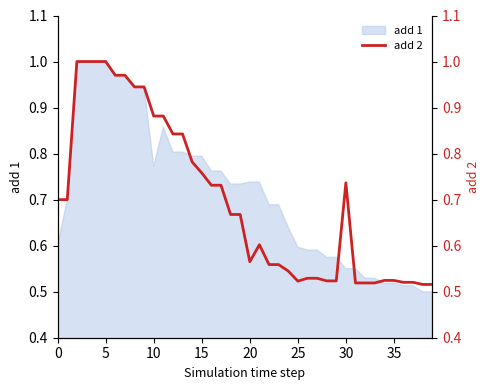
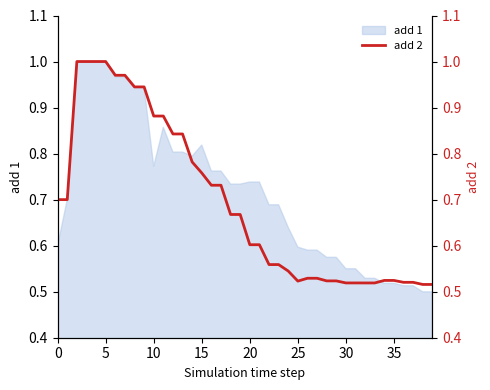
add 1, 15: 0.79 -> 0.82
add 2, 20: 0.57 -> 0.60
add 2, 30: 0.74 -> 0.52
